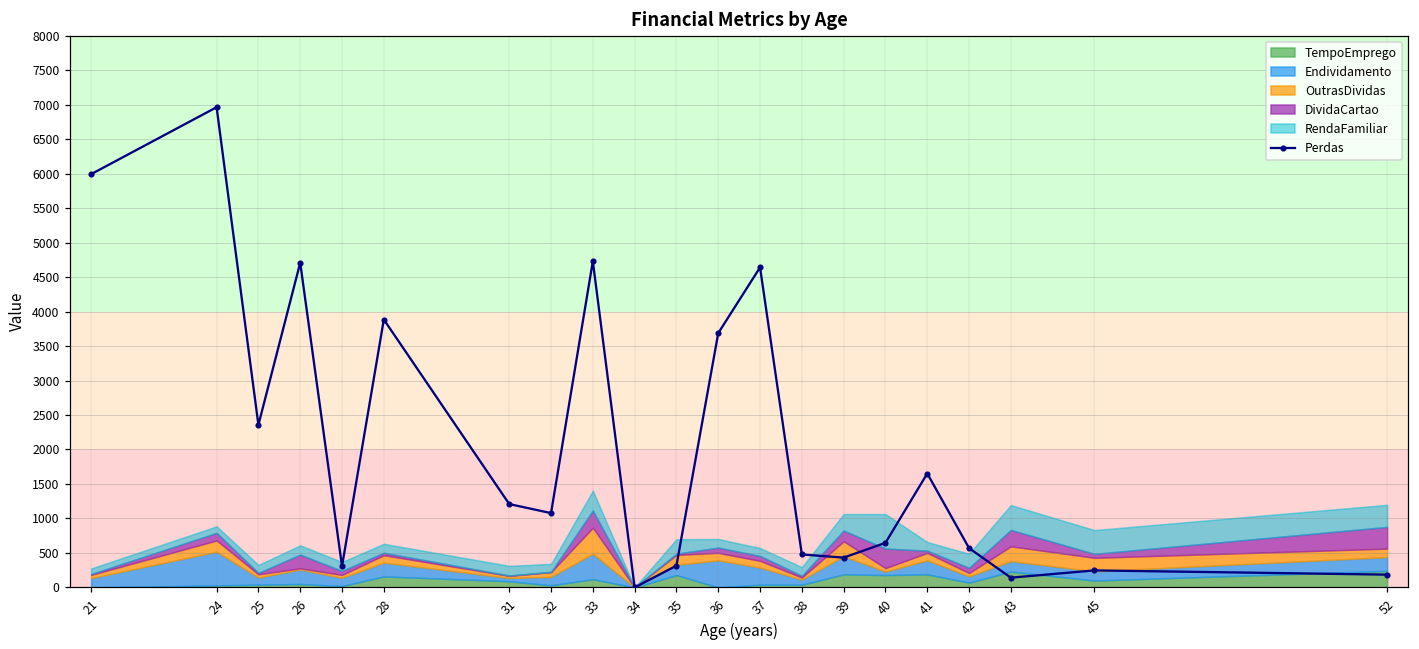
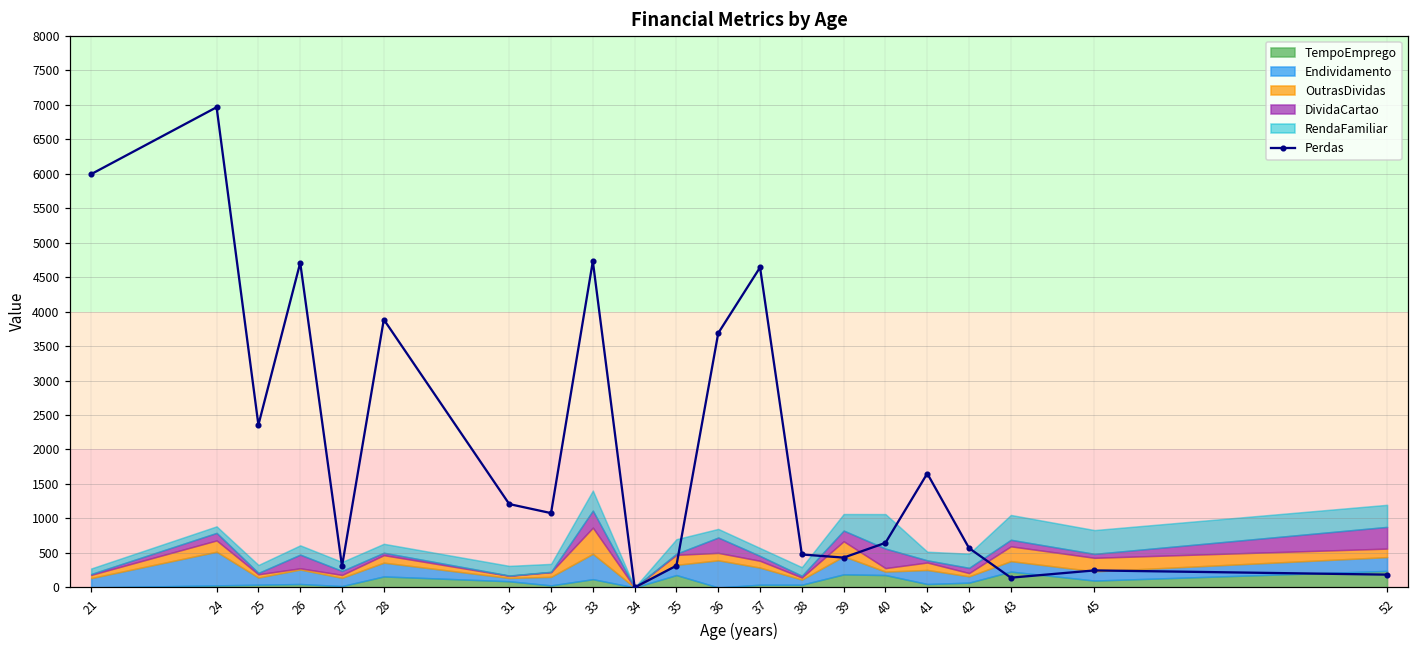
DividaCartao, 36: 100 -> 200
TempoEmprego, 41: 200 -> 100
DividaCartao, 43: 200 -> 100
